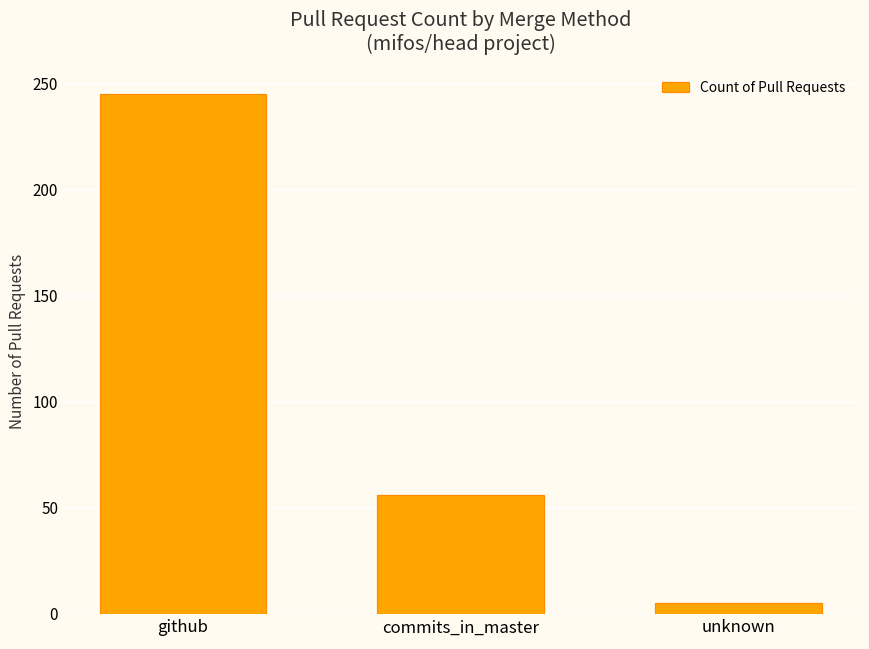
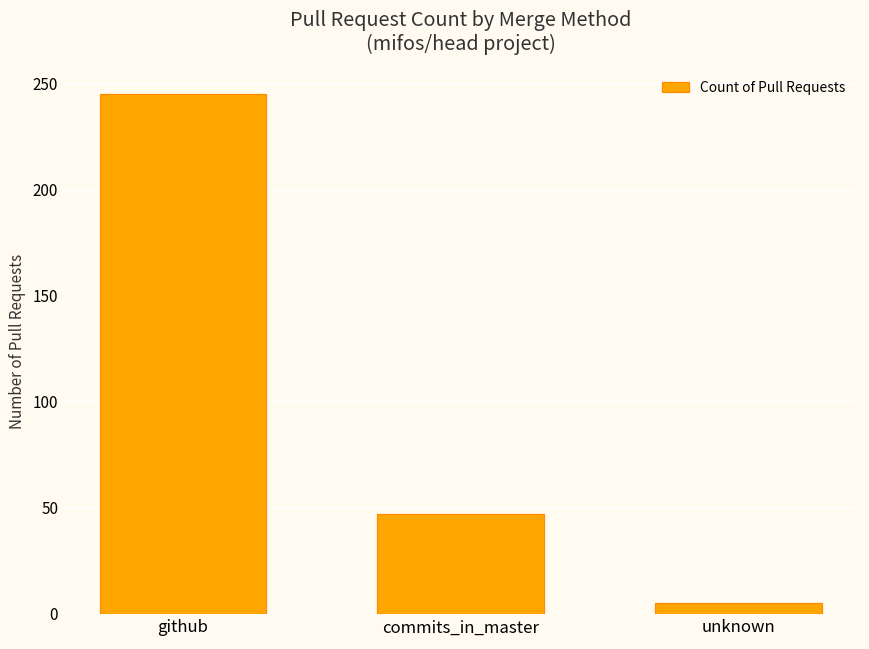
commits_in_master: 56 -> 47
